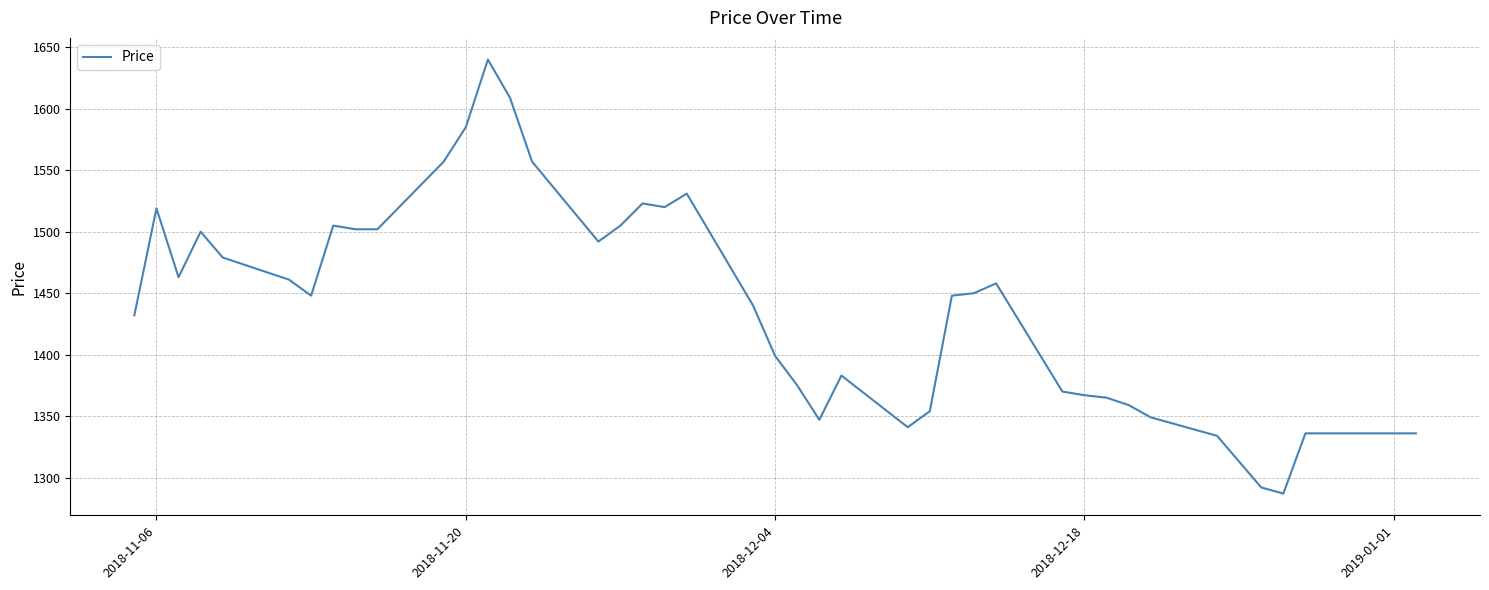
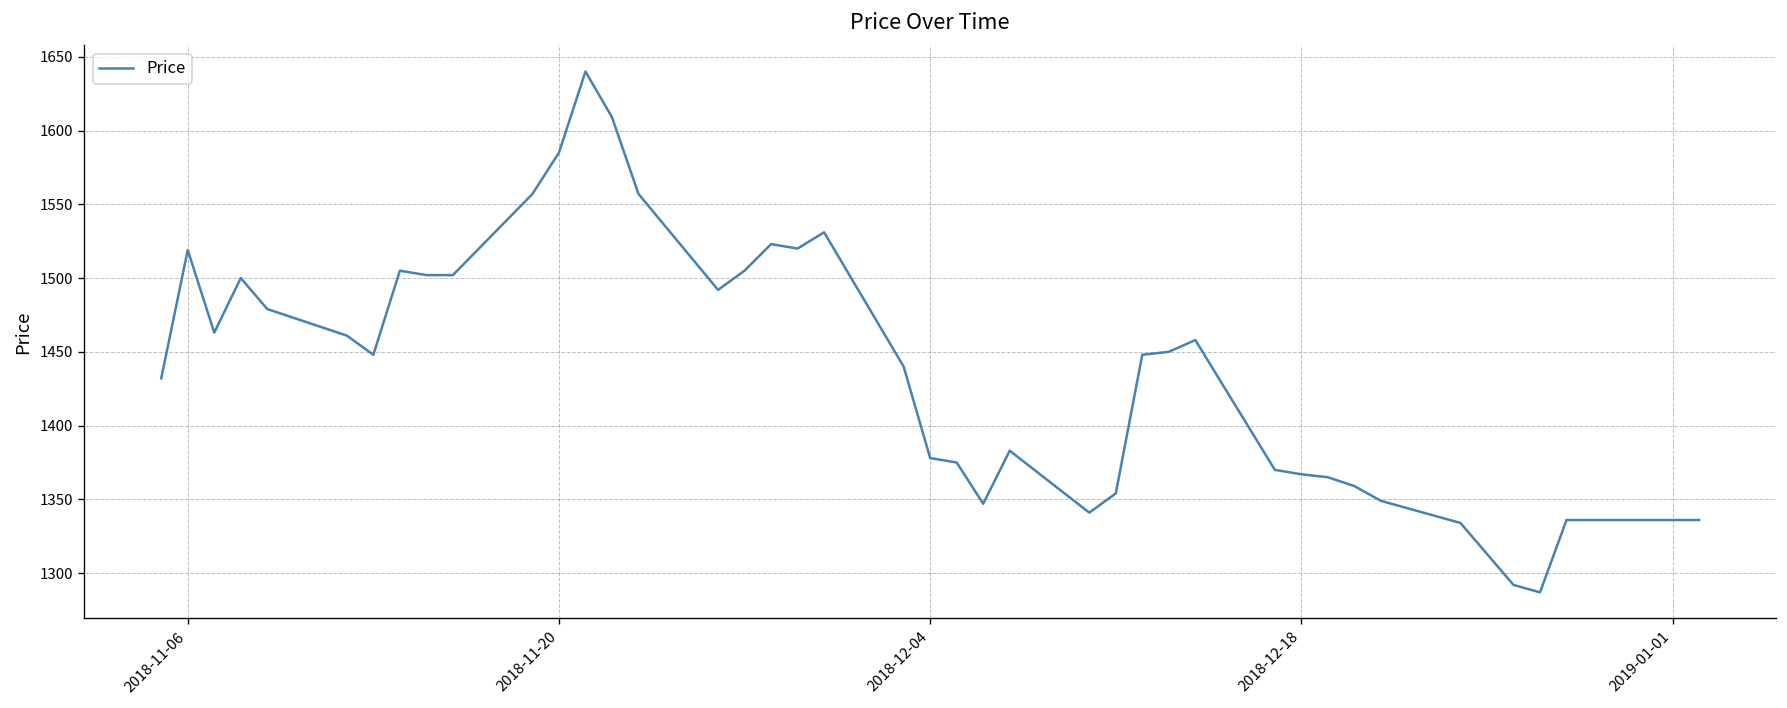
2018-12-04: 1399 -> 1378
